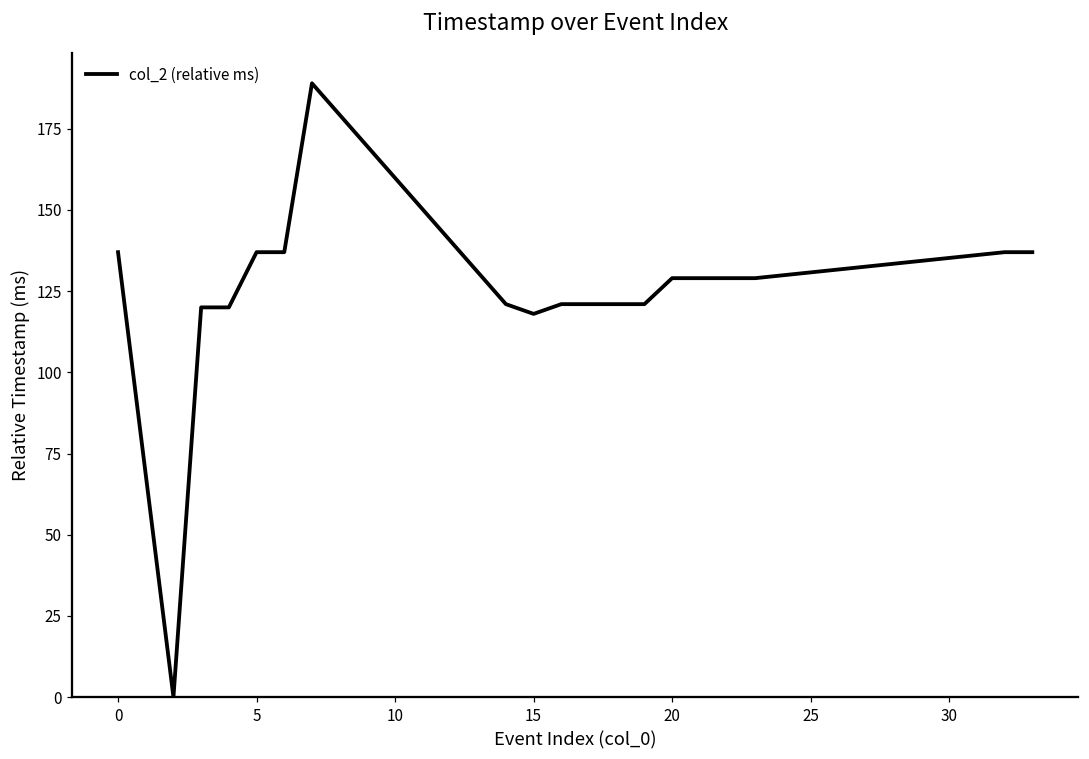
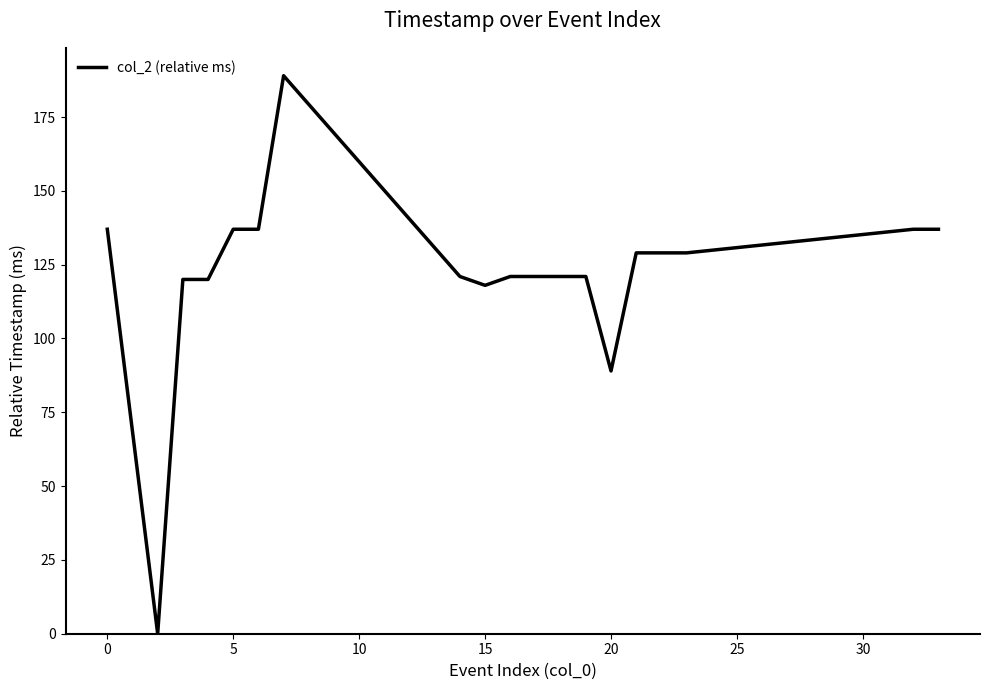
20: 129 -> 89
